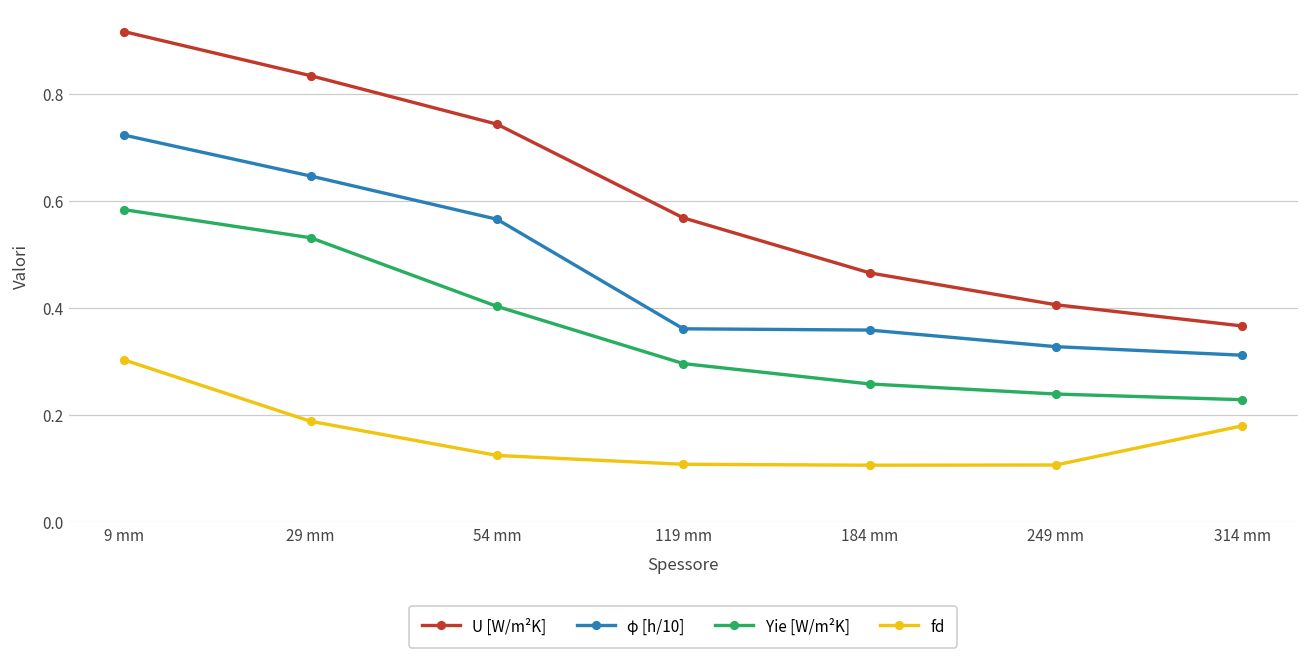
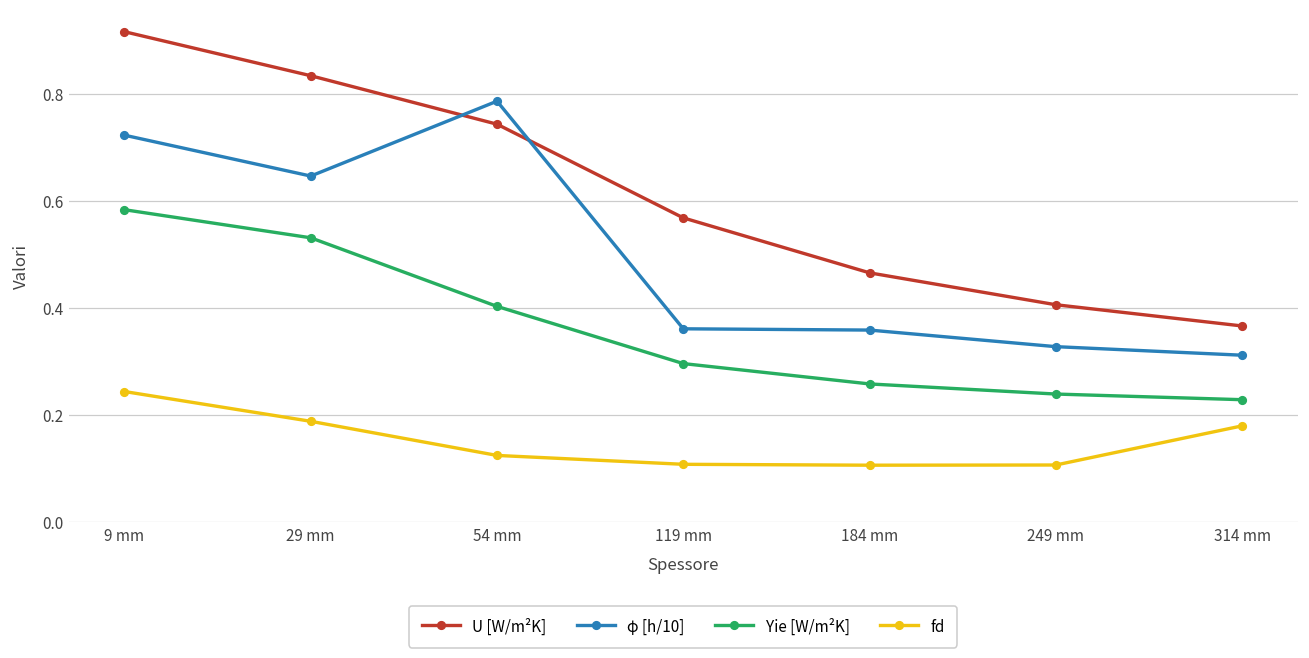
fd, 9 mm: 0.30 -> 0.24
φ [h/10], 54 mm: 0.57 -> 0.79
